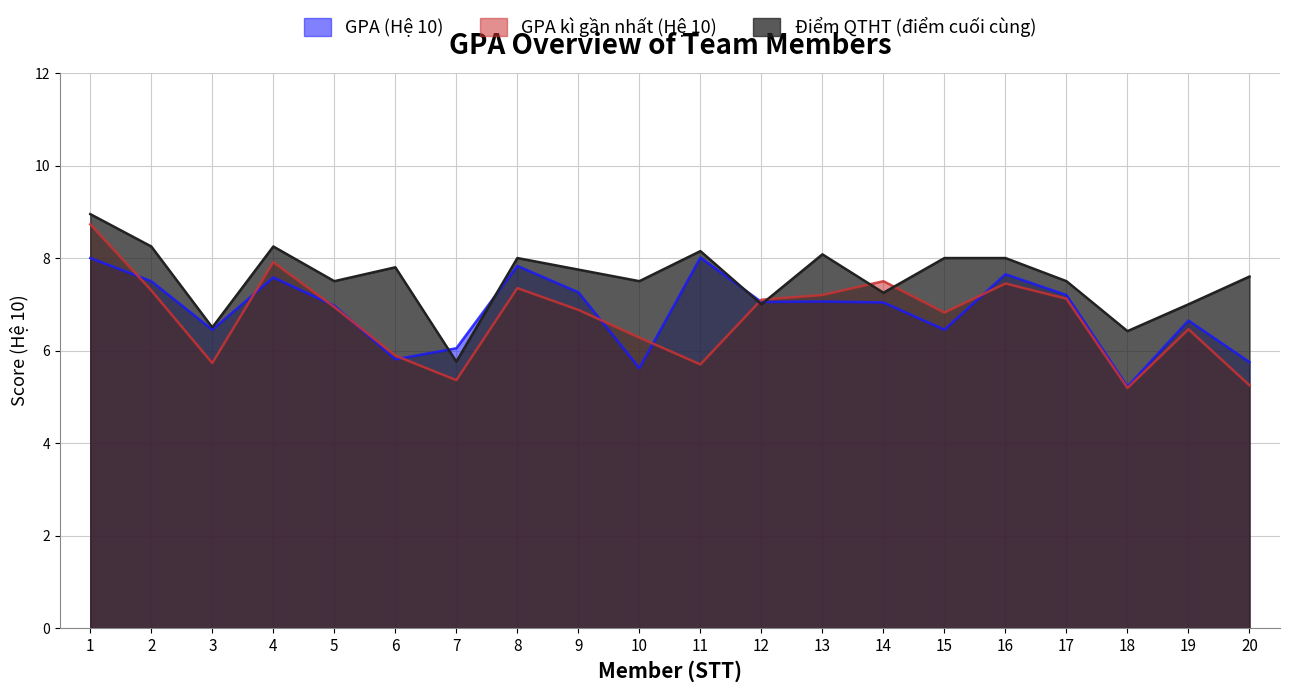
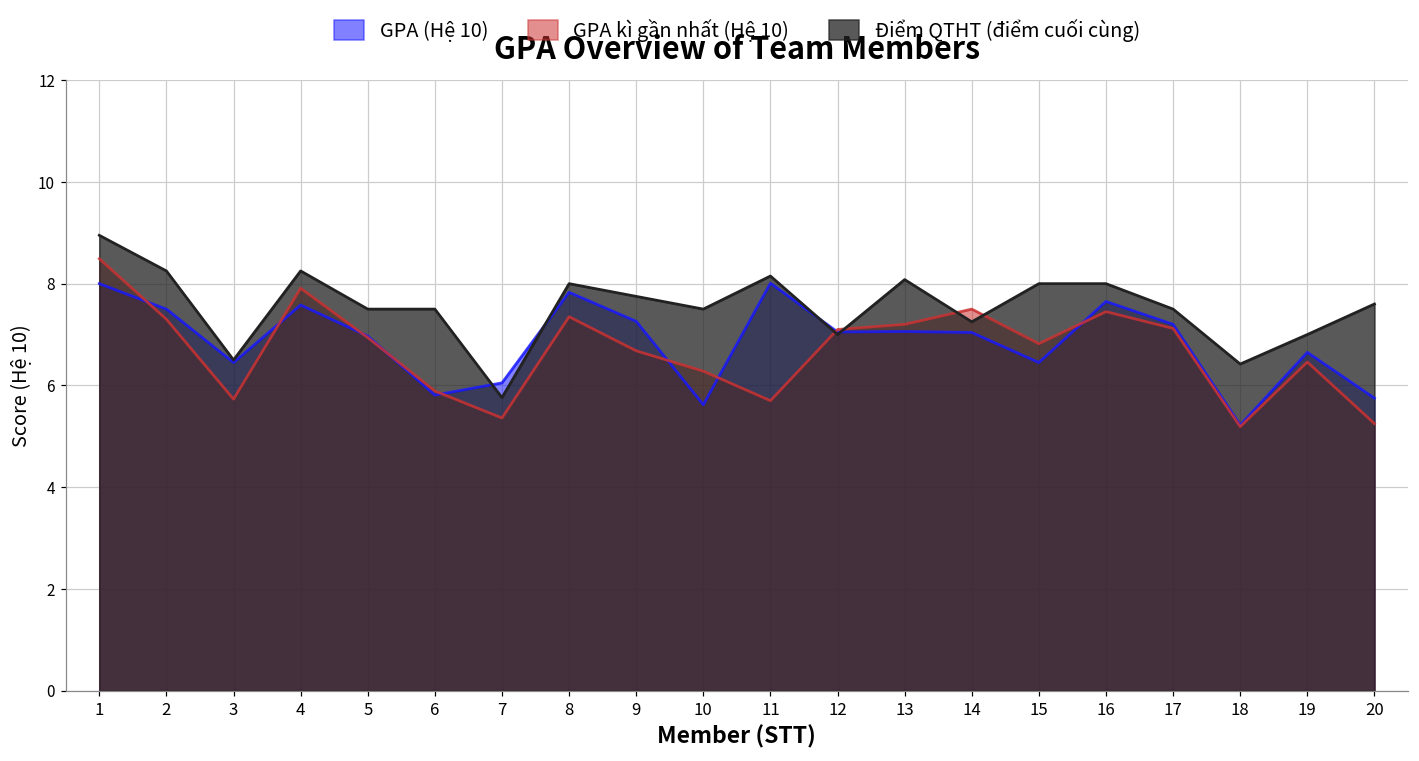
GPA kì gần nhất (Hệ 10), 1: 8.7 -> 8.5
Điểm QTHT (điểm cuối cùng), 6: 7.8 -> 7.5
GPA kì gần nhất (Hệ 10), 9: 6.9 -> 6.7
